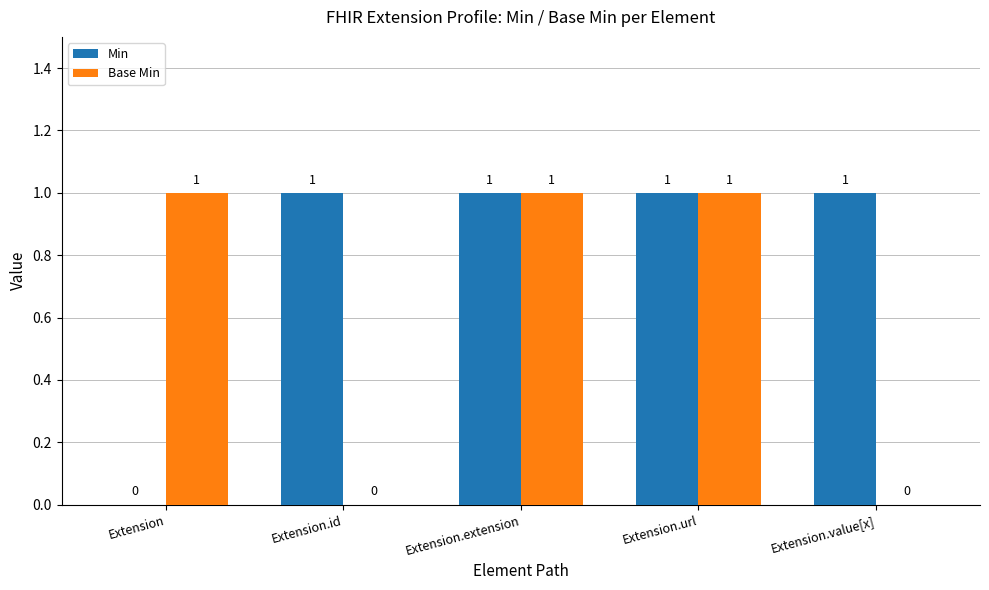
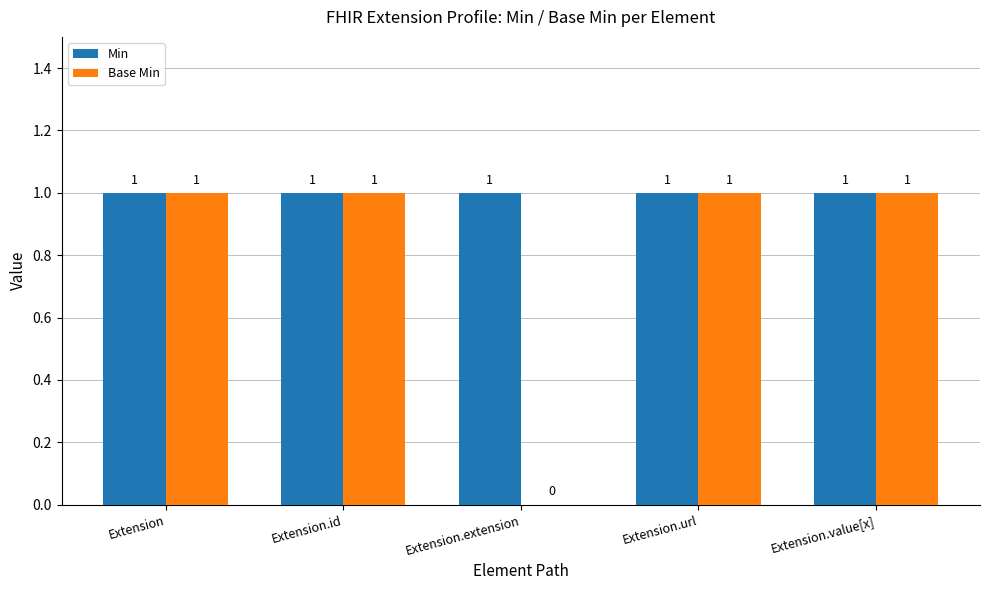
Min, Extension: 0 -> 1
Base Min, Extension.id: 0 -> 1
Base Min, Extension.extension: 1 -> 0
Base Min, Extension.value[x]: 0 -> 1
